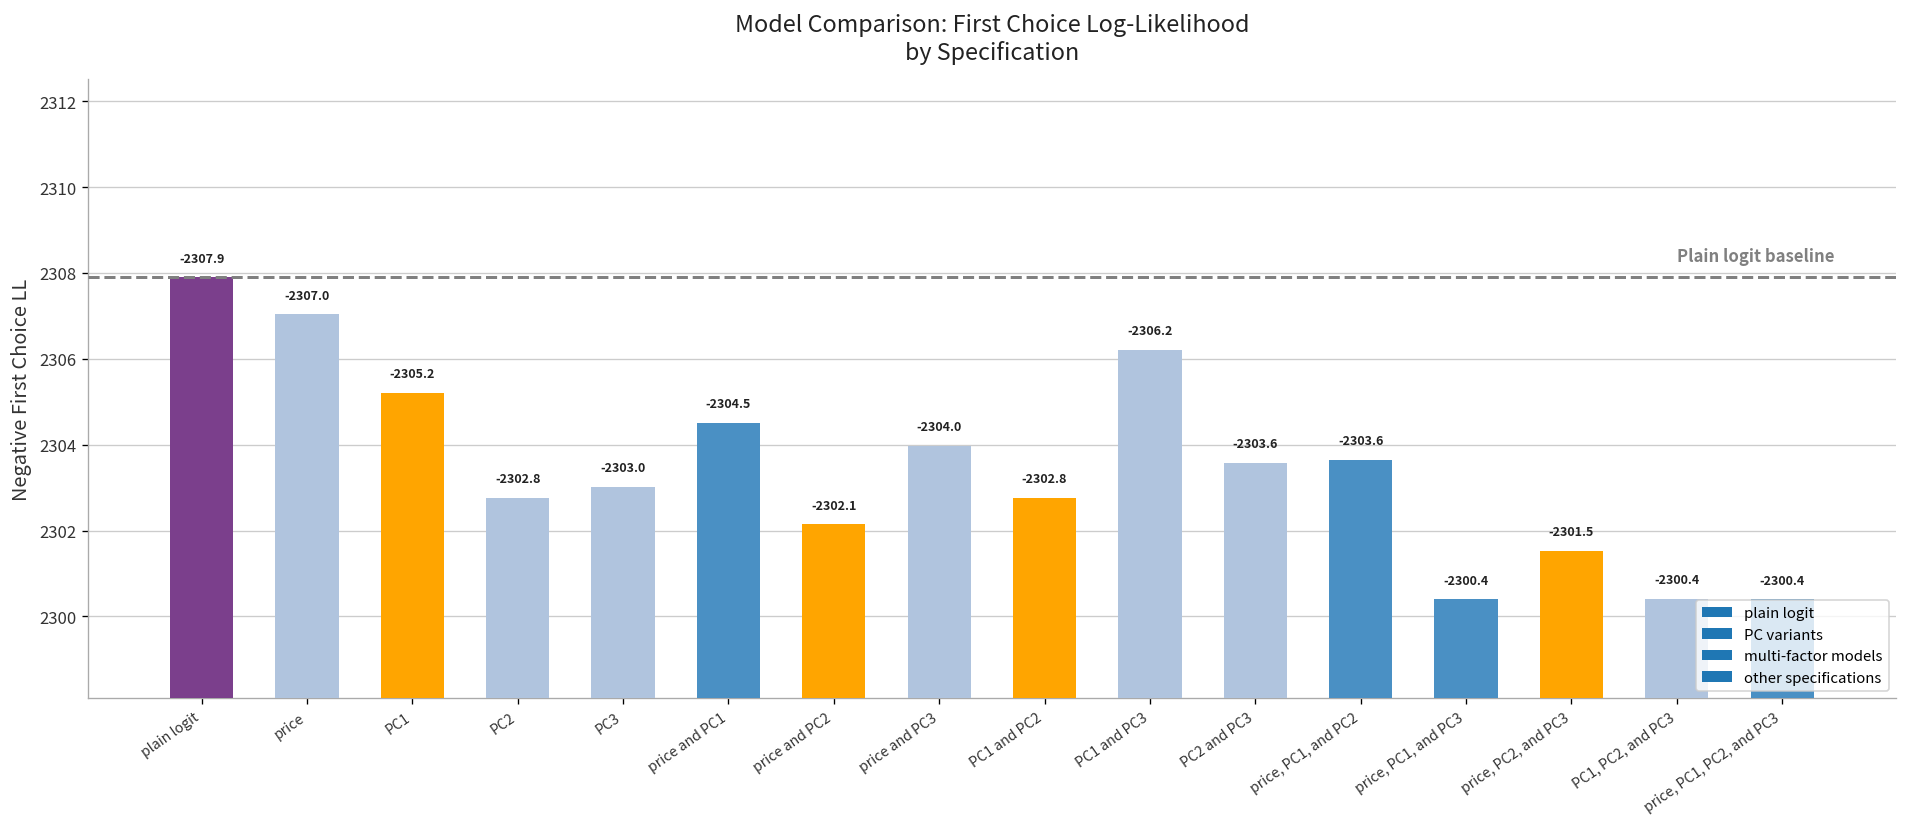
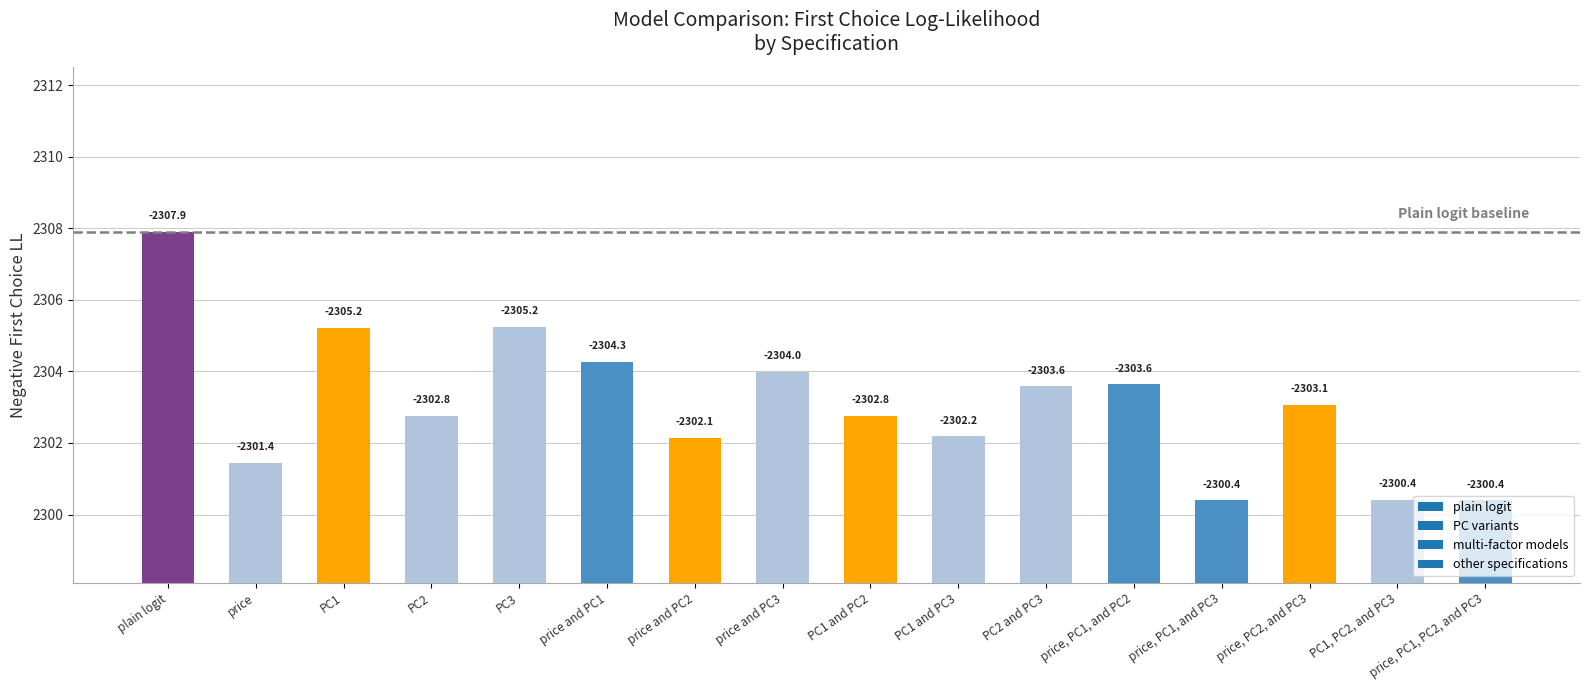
price: -2307.0 -> -2301.4
PC3: -2303.0 -> -2305.2
price and PC1: -2304.5 -> -2304.3
PC1 and PC3: -2306.2 -> -2302.2
price, PC2, and PC3: -2301.5 -> -2303.1
